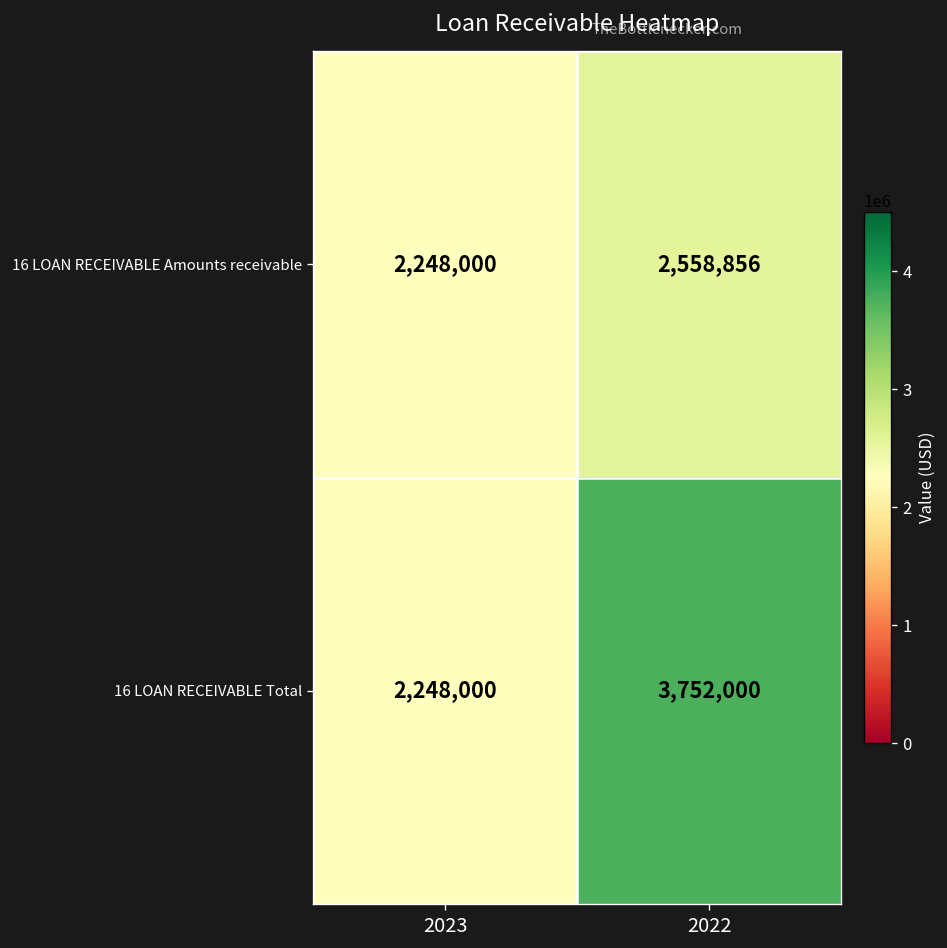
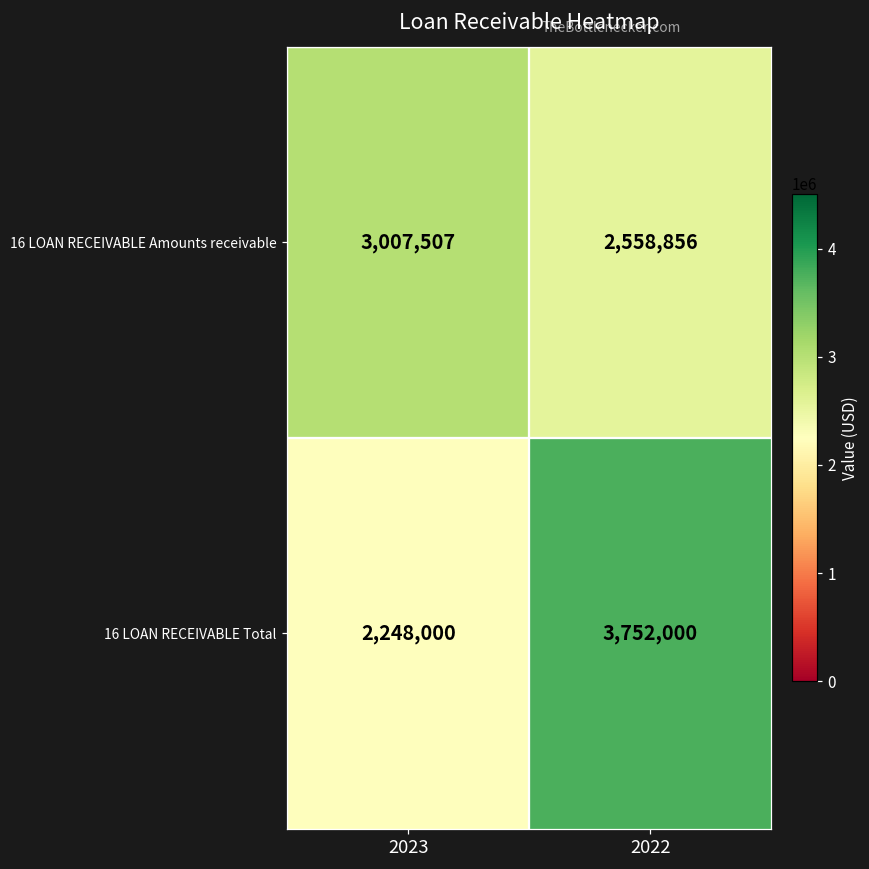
16 LOAN RECEIVABLE Amounts receivable, 2023: 2,248,000 -> 3,007,507
